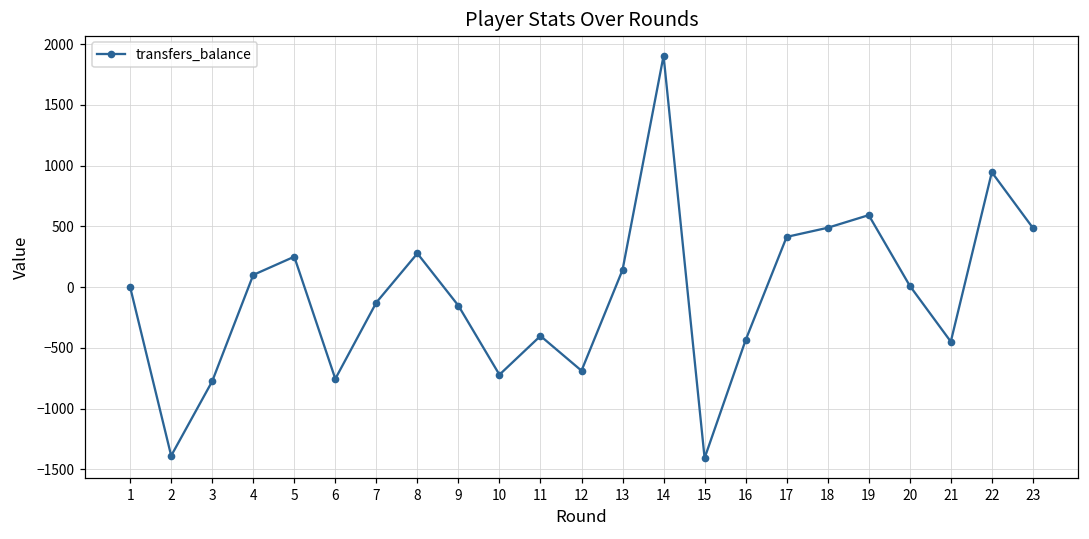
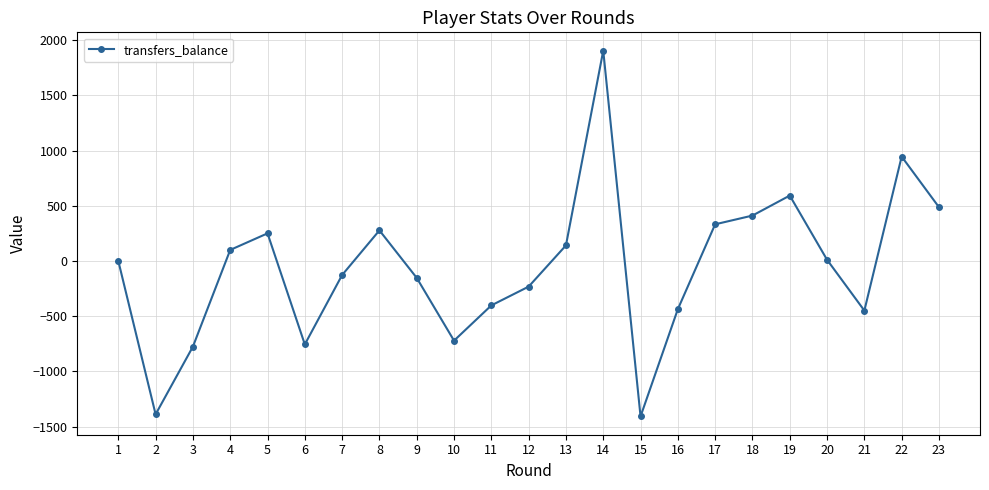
12: -690 -> -230
17: 410 -> 330
18: 490 -> 410
